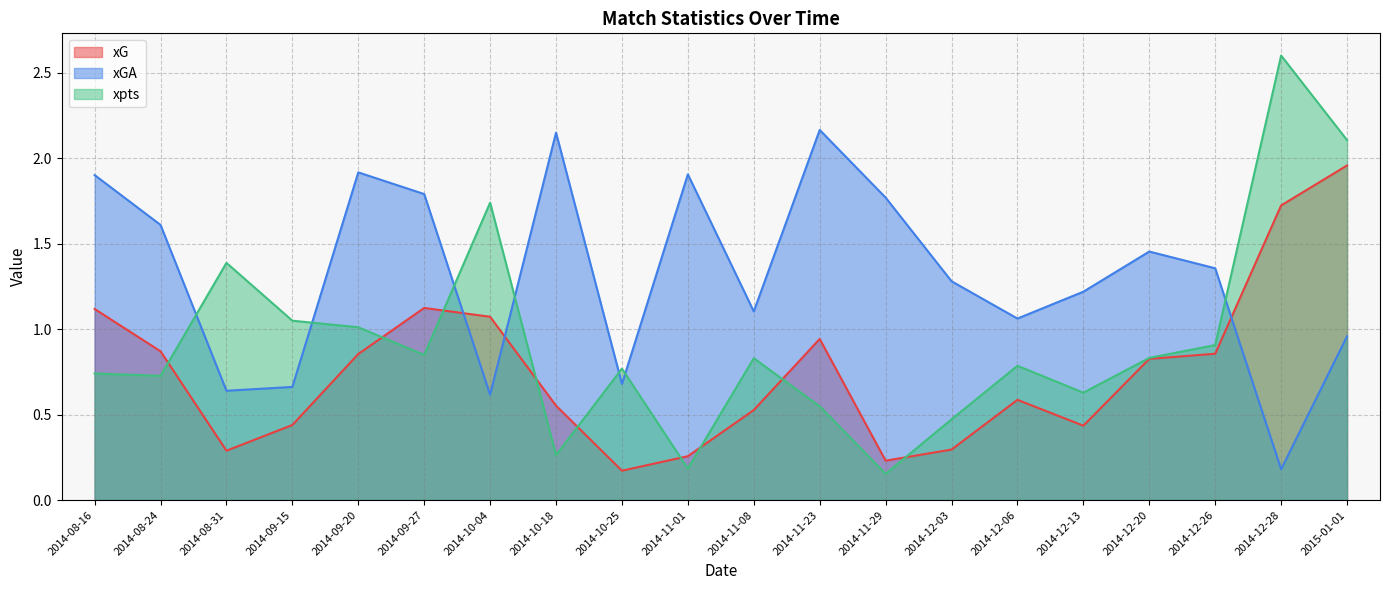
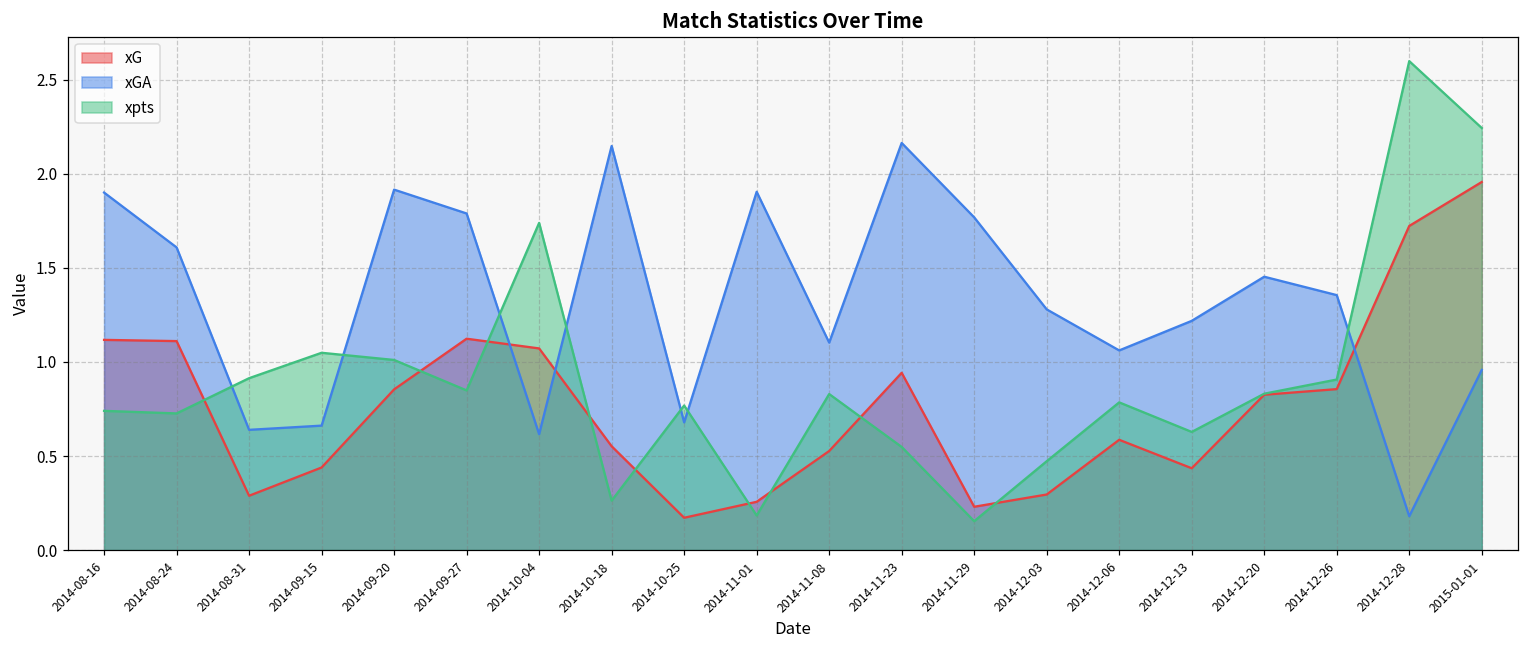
xG, 2014-08-24: 0.87 -> 1.11
xpts, 2014-08-31: 1.39 -> 0.91
xpts, 2015-01-01: 2.11 -> 2.24
